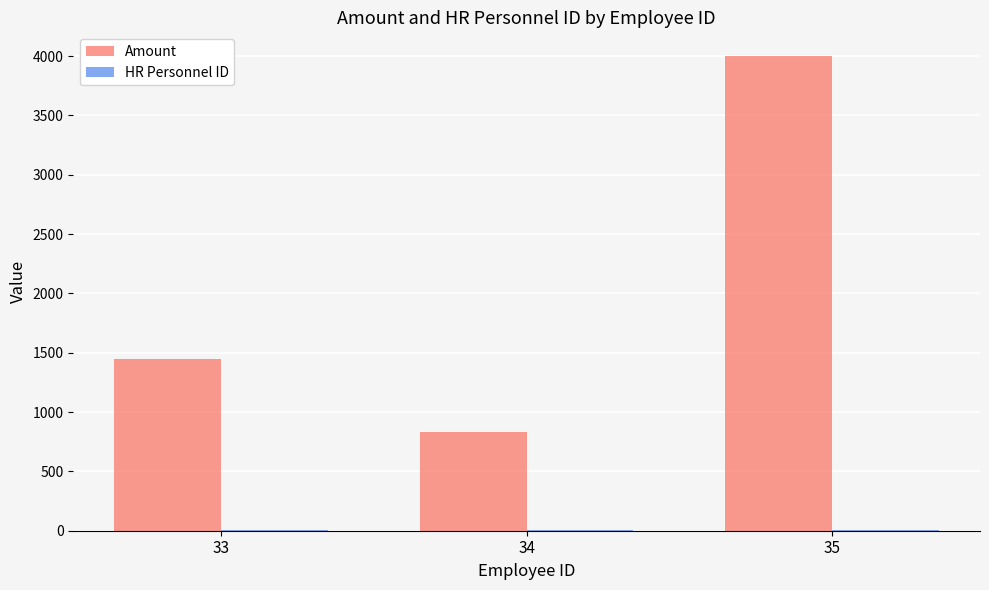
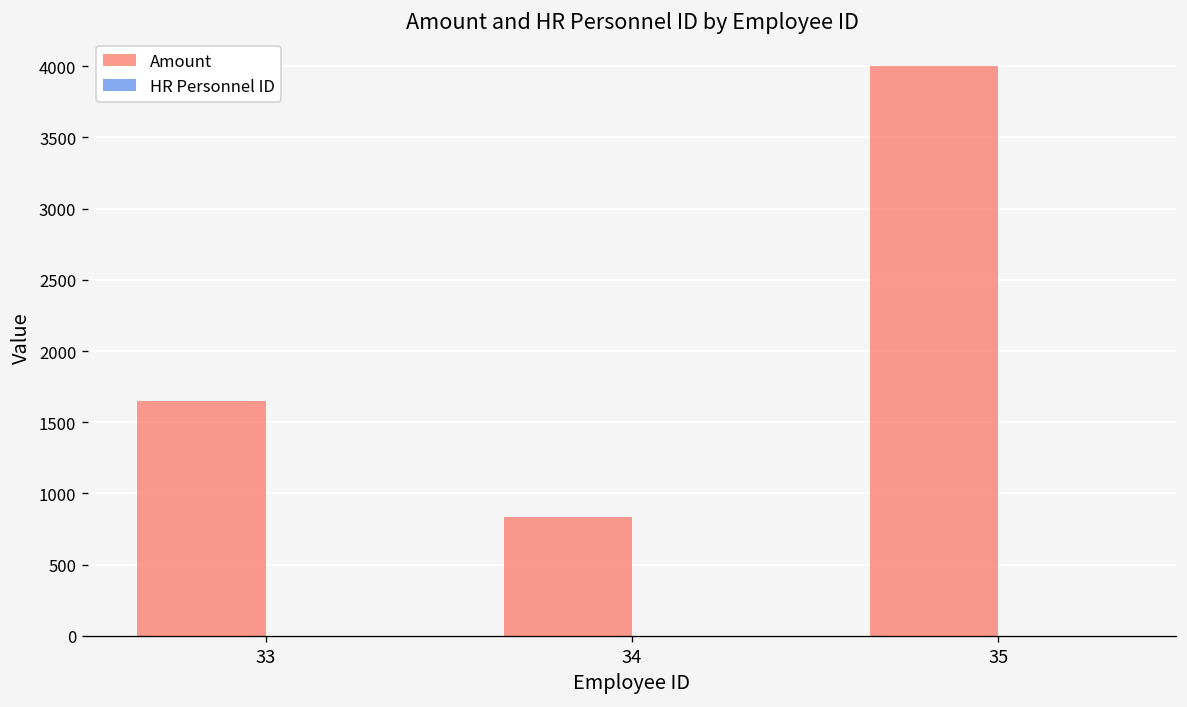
Amount, 33: 1450 -> 1650
